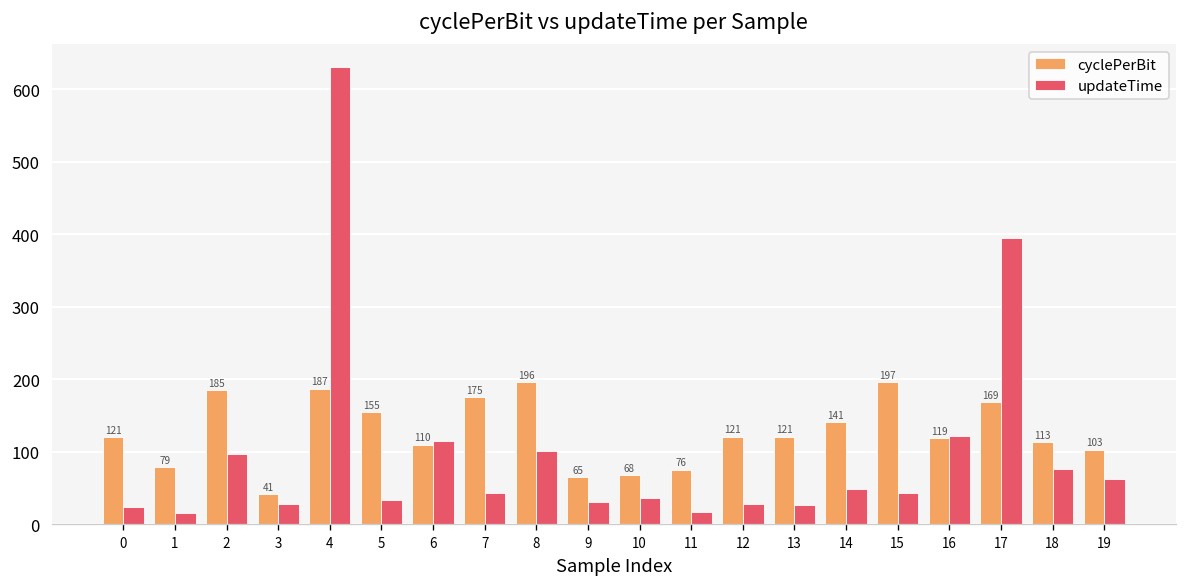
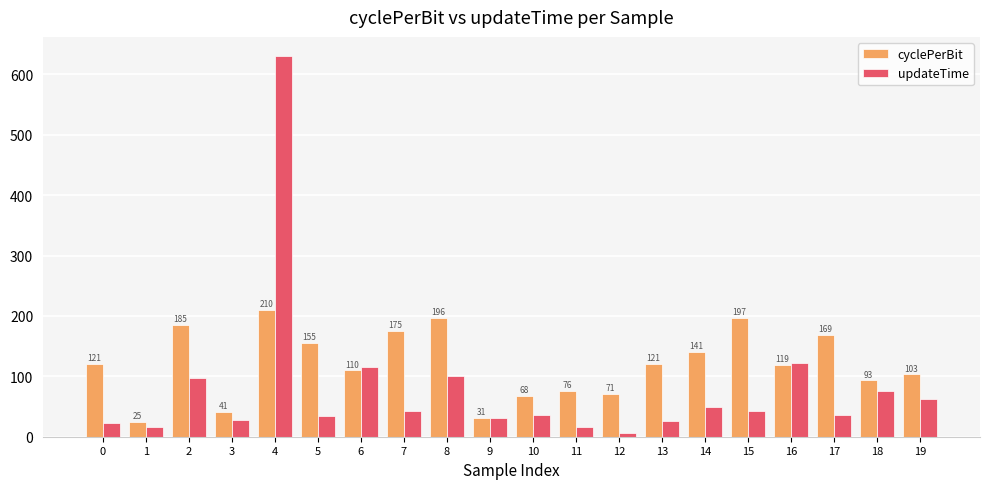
cyclePerBit, 1: 79 -> 25
cyclePerBit, 4: 187 -> 210
cyclePerBit, 9: 65 -> 31
cyclePerBit, 12: 121 -> 71
updateTime, 12: 30 -> 10
updateTime, 17: 390 -> 40
cyclePerBit, 18: 113 -> 93
